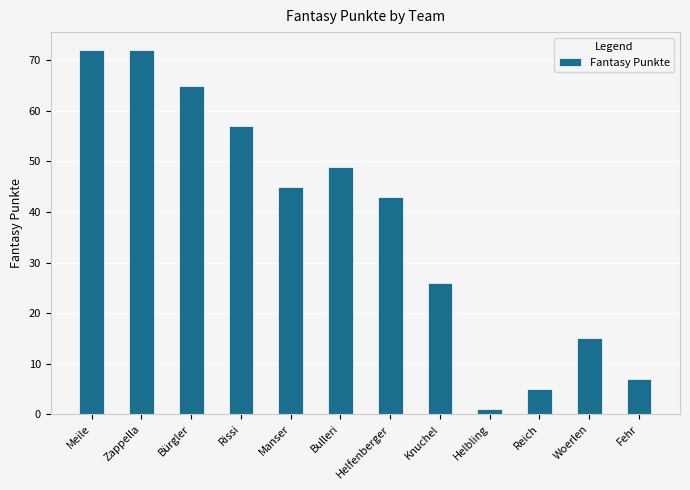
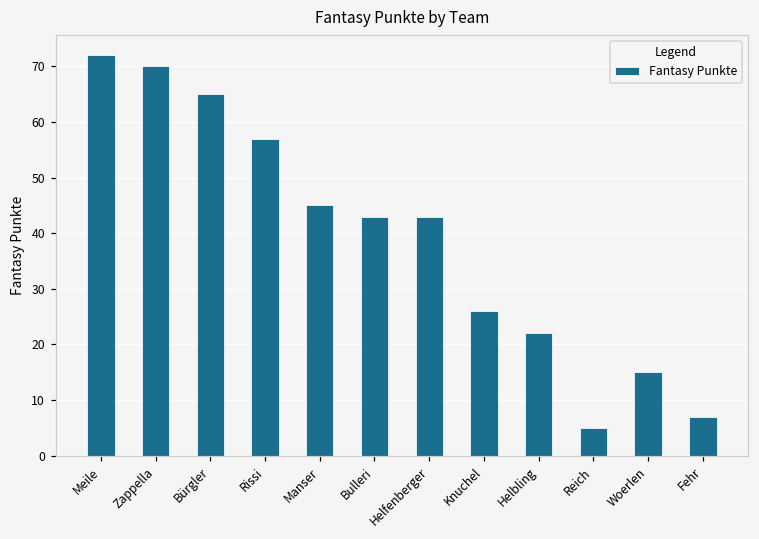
Zappella: 72 -> 70
Bulleri: 49 -> 43
Helbling: 1 -> 22
